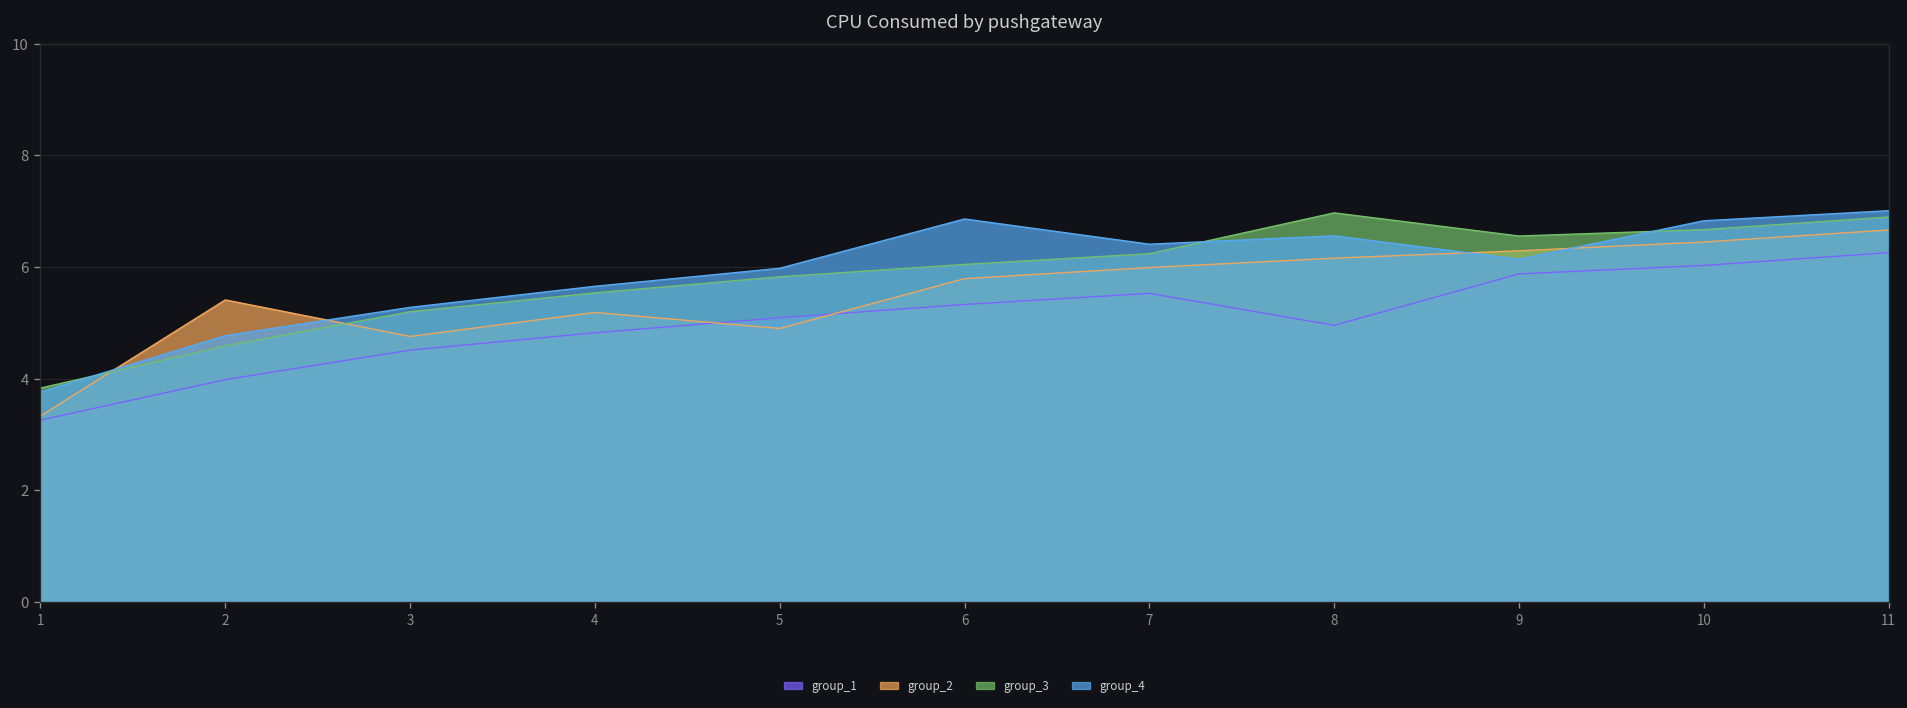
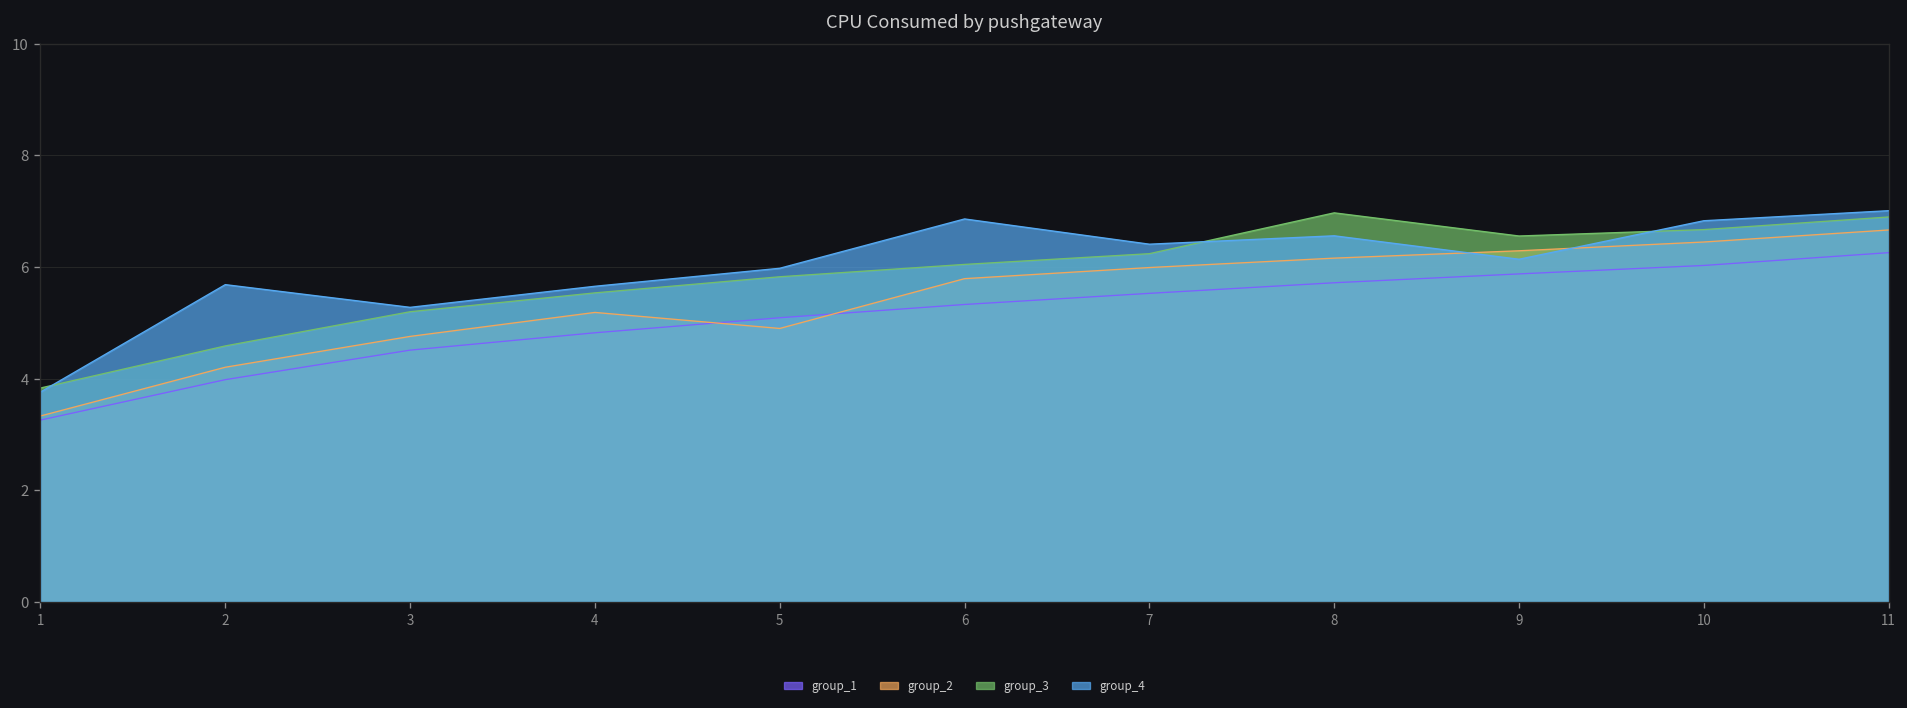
group_2, 2: 5.4 -> 4.2
group_4, 2: 4.8 -> 5.7
group_1, 8: 5.0 -> 5.7
